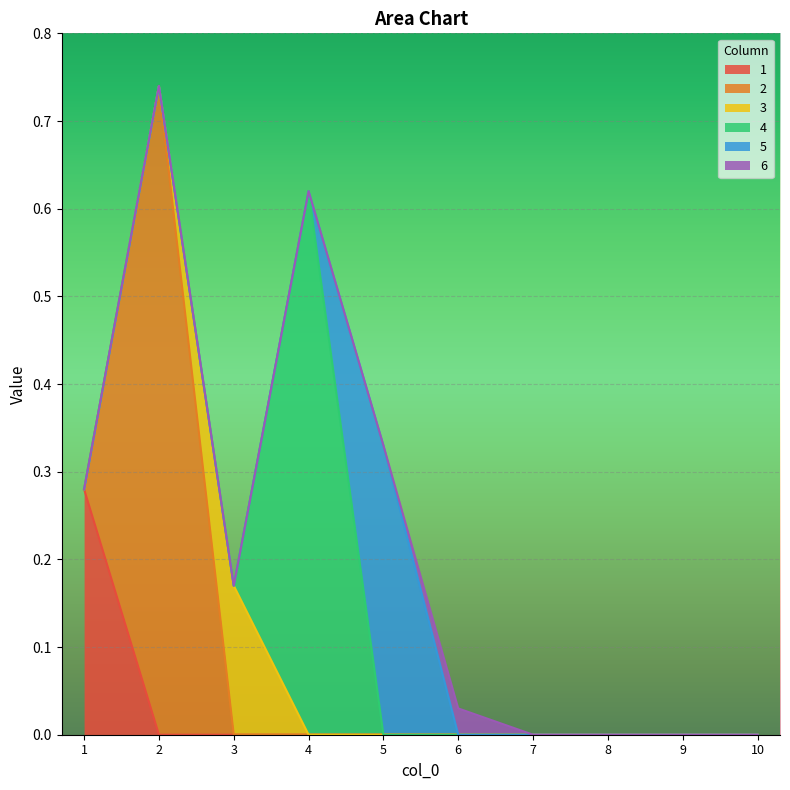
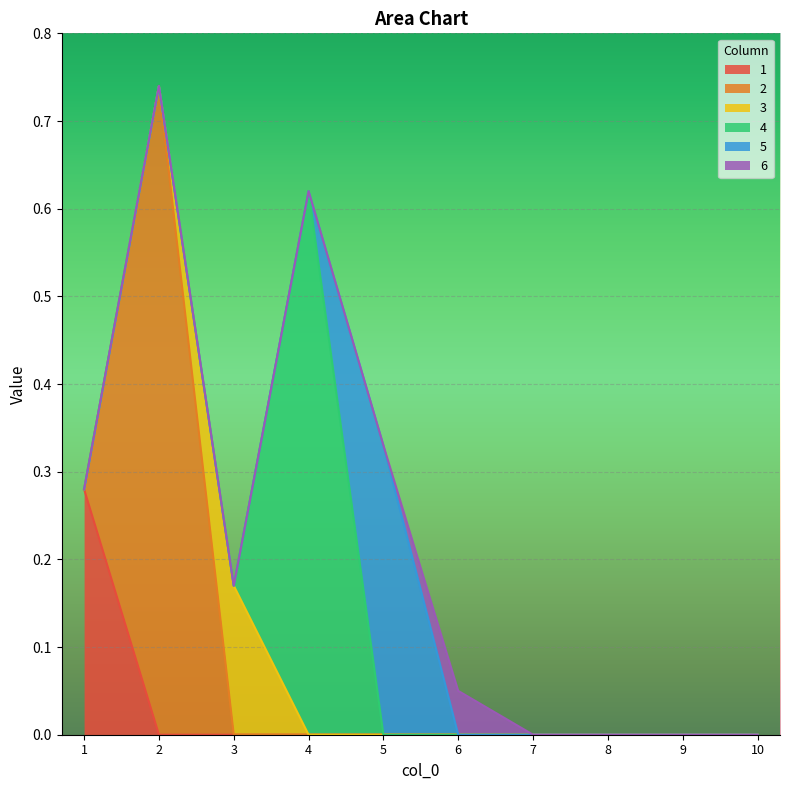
6, 6: 0.03 -> 0.05
